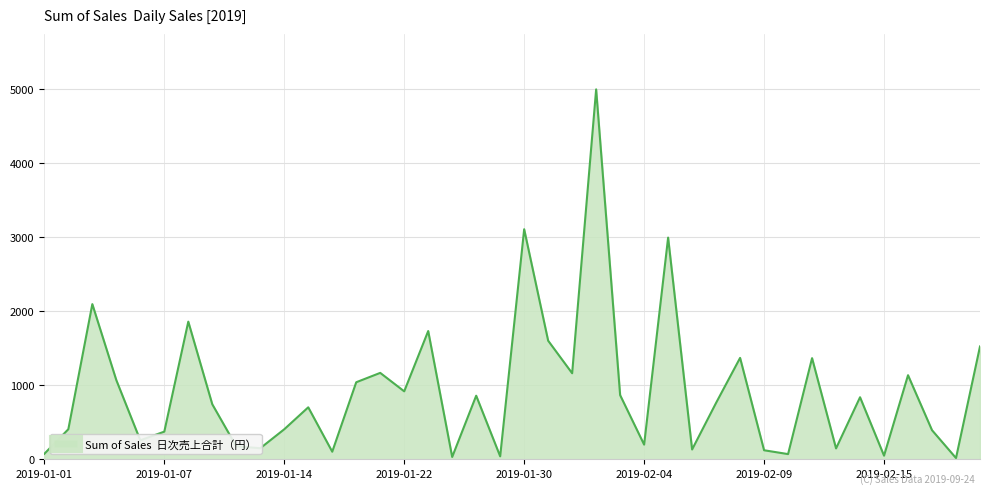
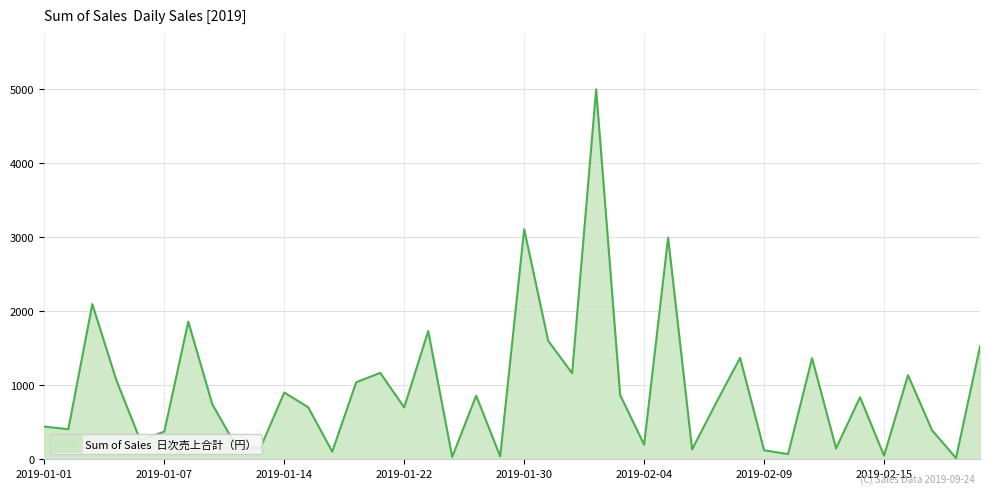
2019-01-01: 100 -> 400
2019-01-14: 400 -> 900
2019-01-22: 900 -> 700
